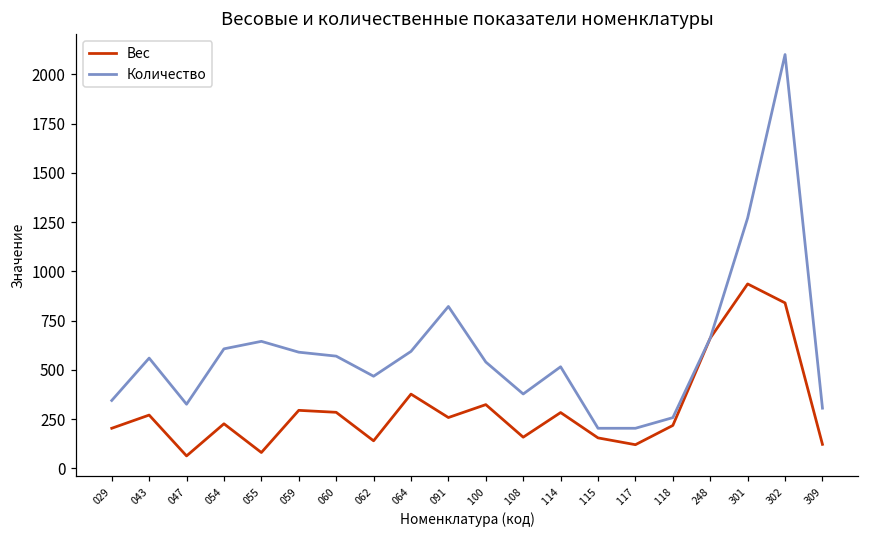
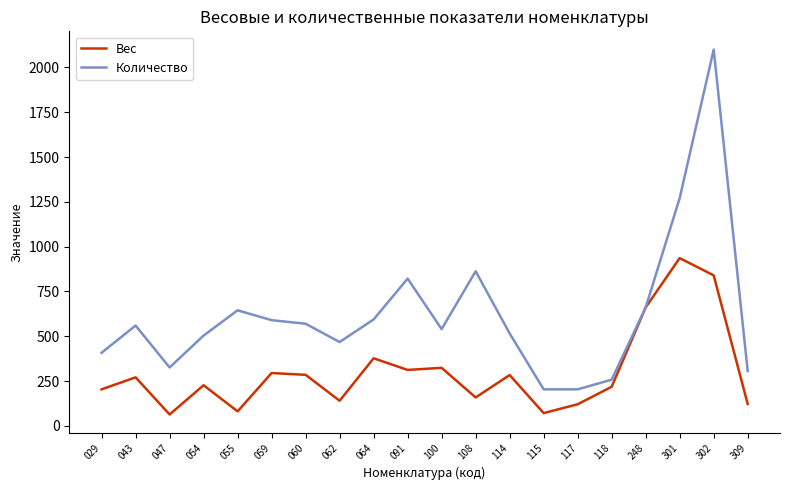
Количество, 029: 350 -> 410
Количество, 054: 610 -> 500
Вес, 091: 260 -> 310
Количество, 108: 380 -> 860
Вес, 115: 160 -> 70
